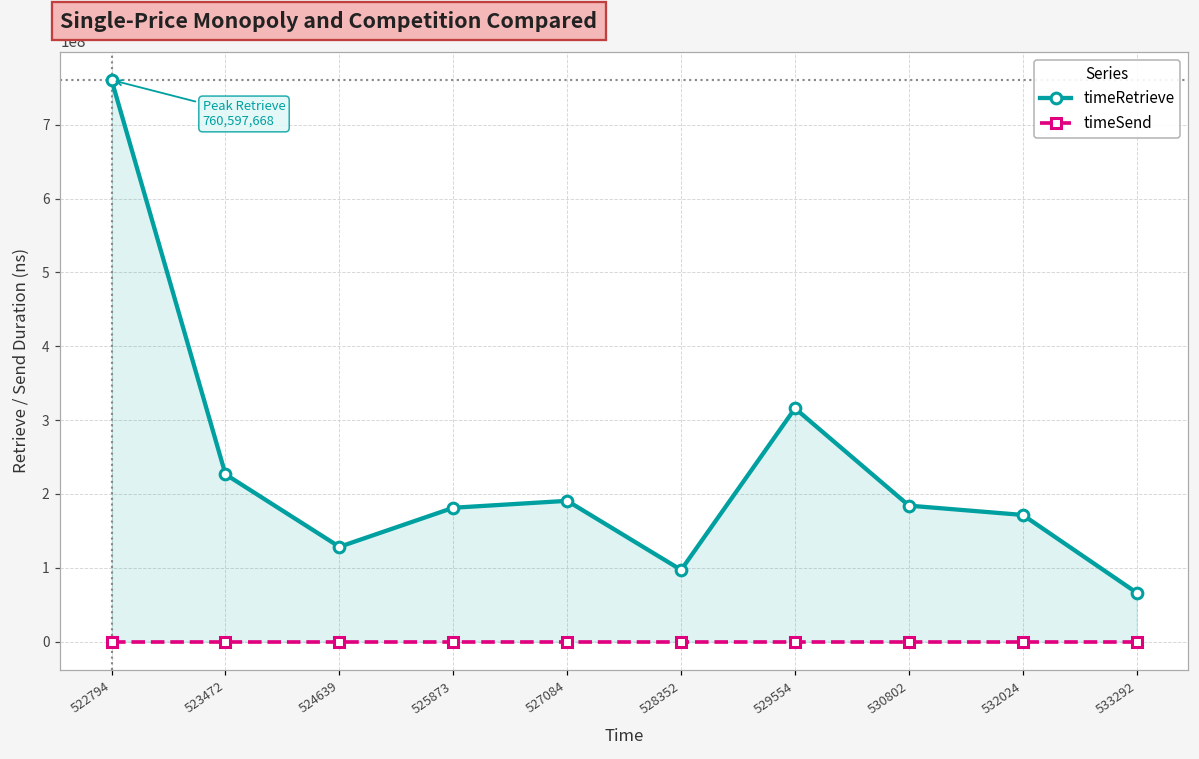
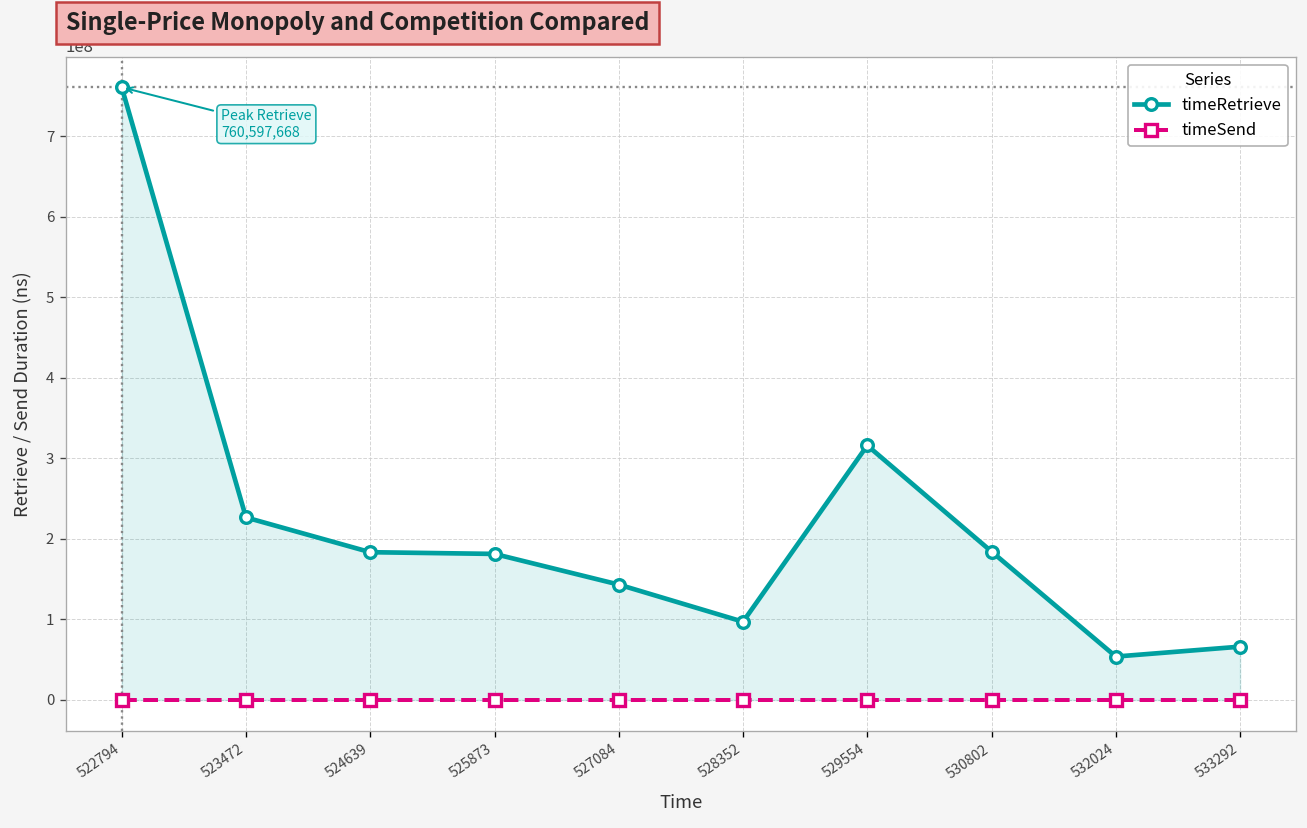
timeRetrieve, 524639: 130000000 -> 180000000
timeRetrieve, 527084: 190000000 -> 140000000
timeRetrieve, 532024: 170000000 -> 50000000
